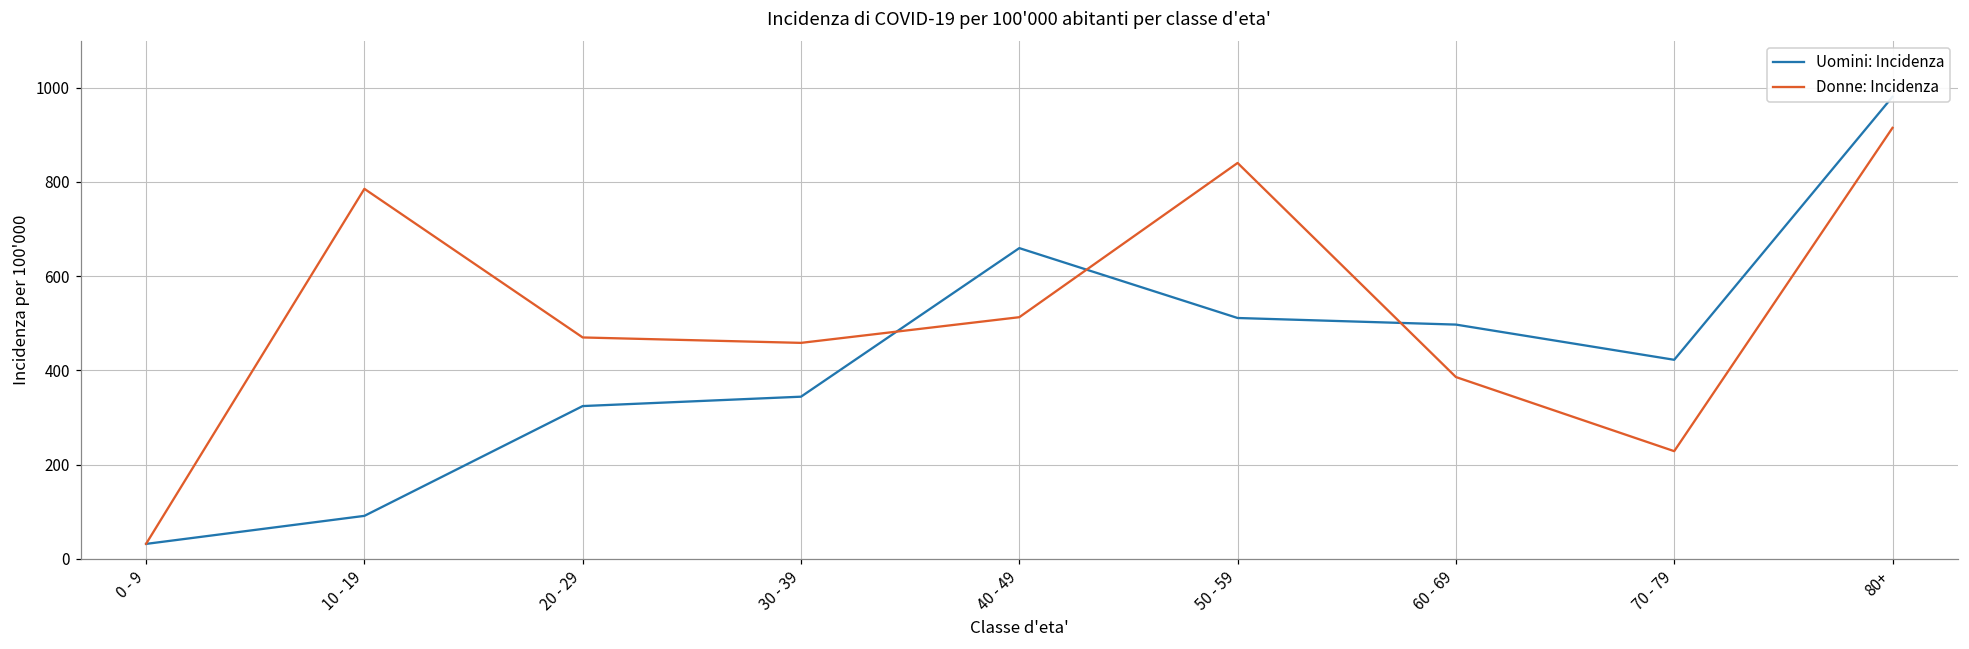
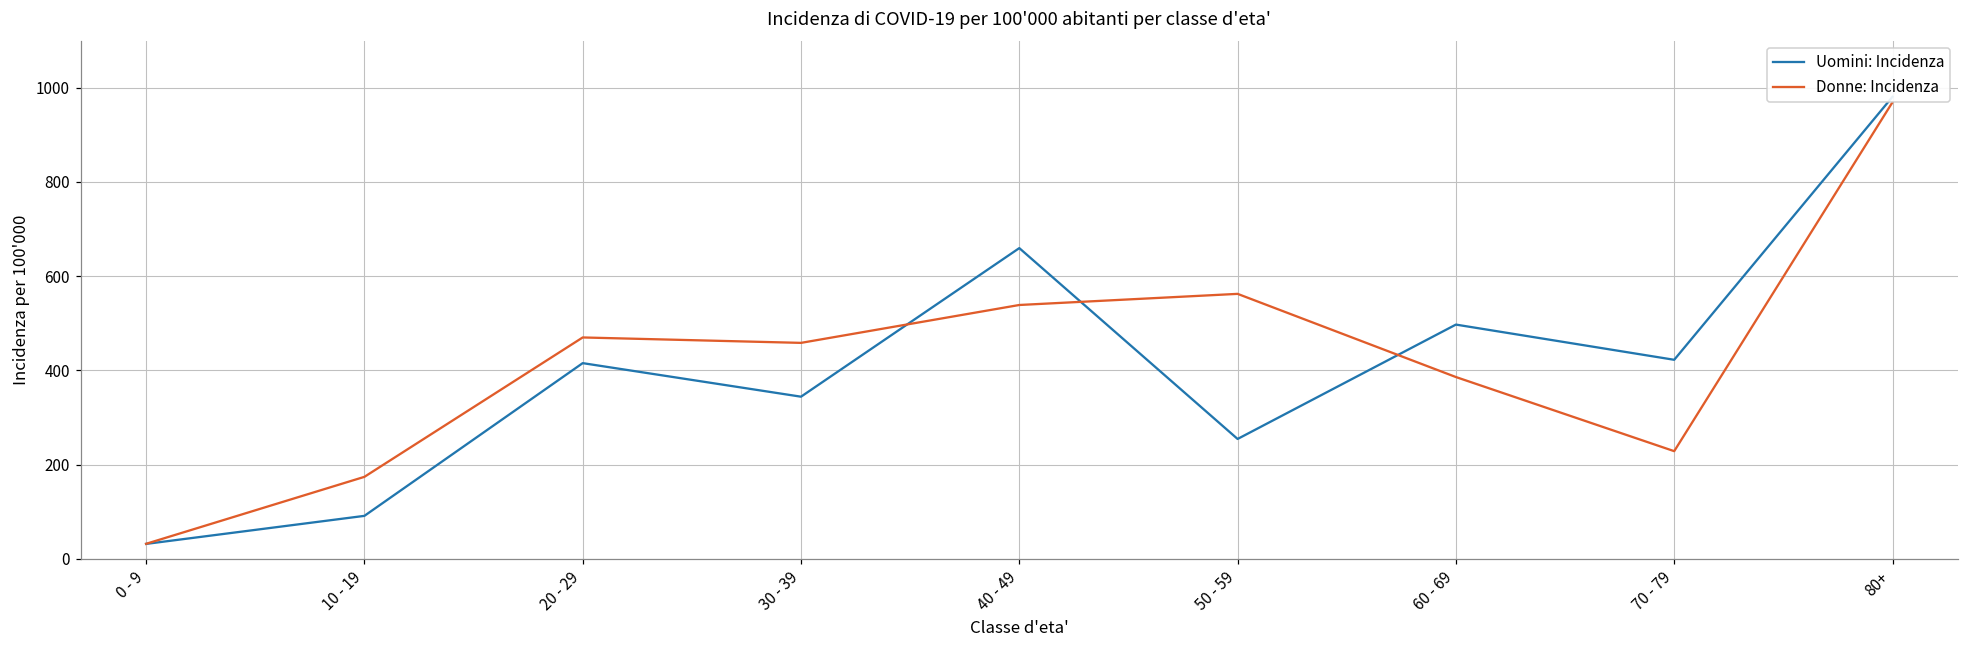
Donne: Incidenza, 10 - 19: 790 -> 170
Uomini: Incidenza, 20 - 29: 320 -> 420
Donne: Incidenza, 40 - 49: 510 -> 540
Uomini: Incidenza, 50 - 59: 510 -> 250
Donne: Incidenza, 50 - 59: 840 -> 560
Donne: Incidenza, 80+: 910 -> 970
